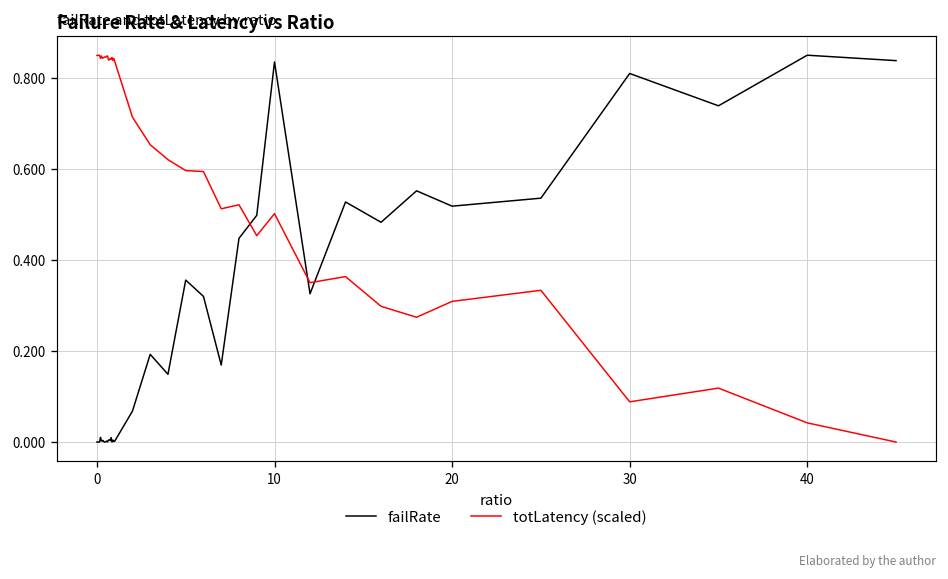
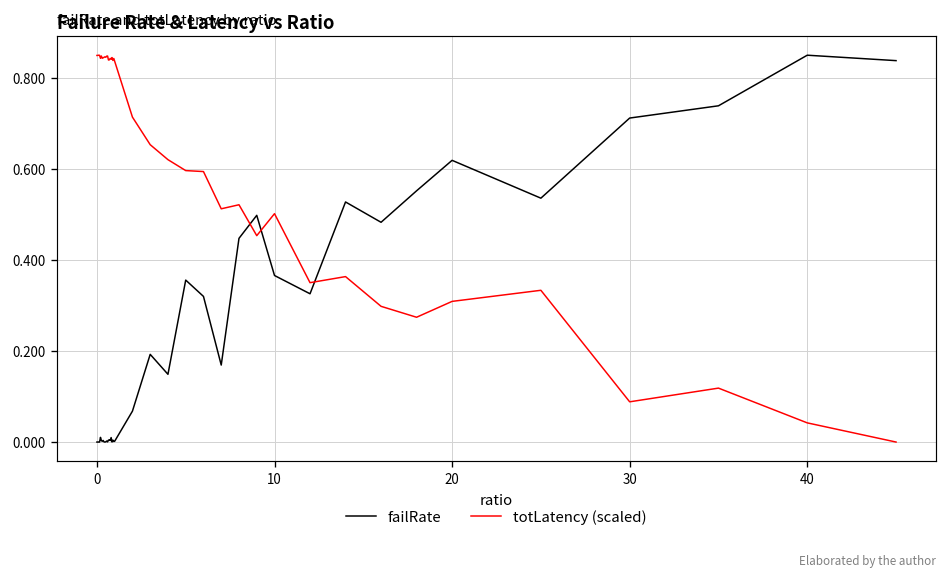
failRate, 10: 0.84 -> 0.37
failRate, 20: 0.52 -> 0.62
failRate, 30: 0.81 -> 0.71
